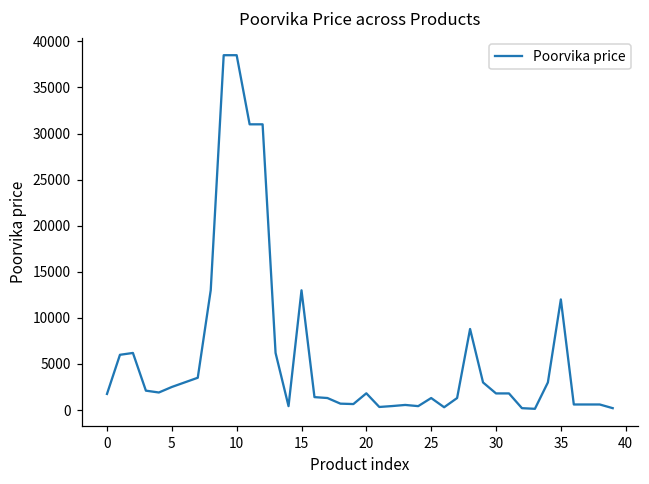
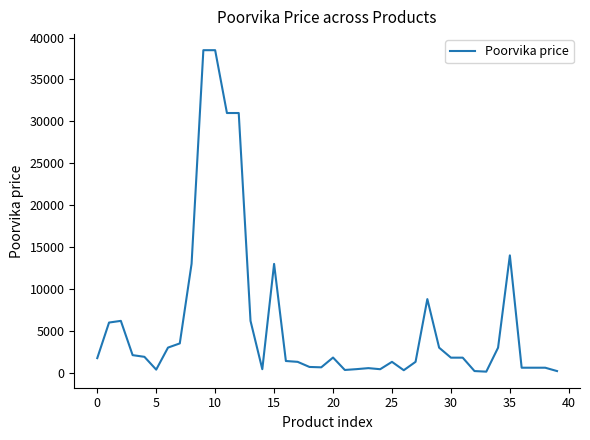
5: 2000 -> 0
35: 12000 -> 14000
